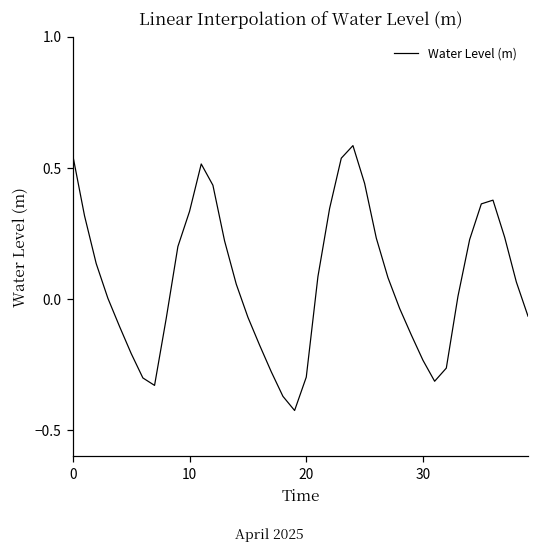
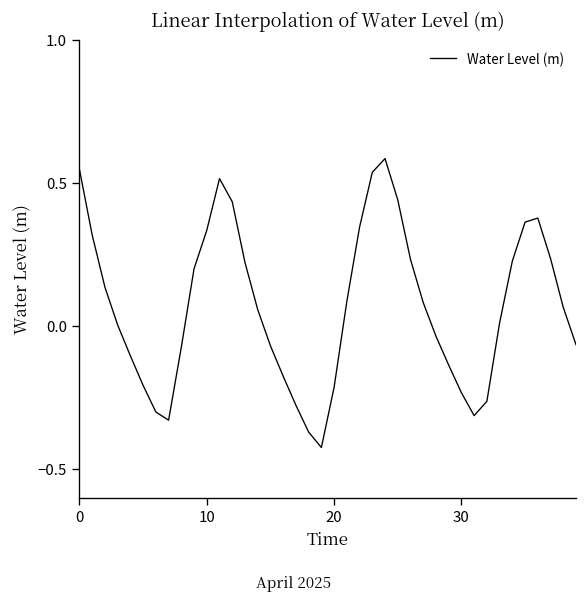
20: -0.30 -> -0.21
